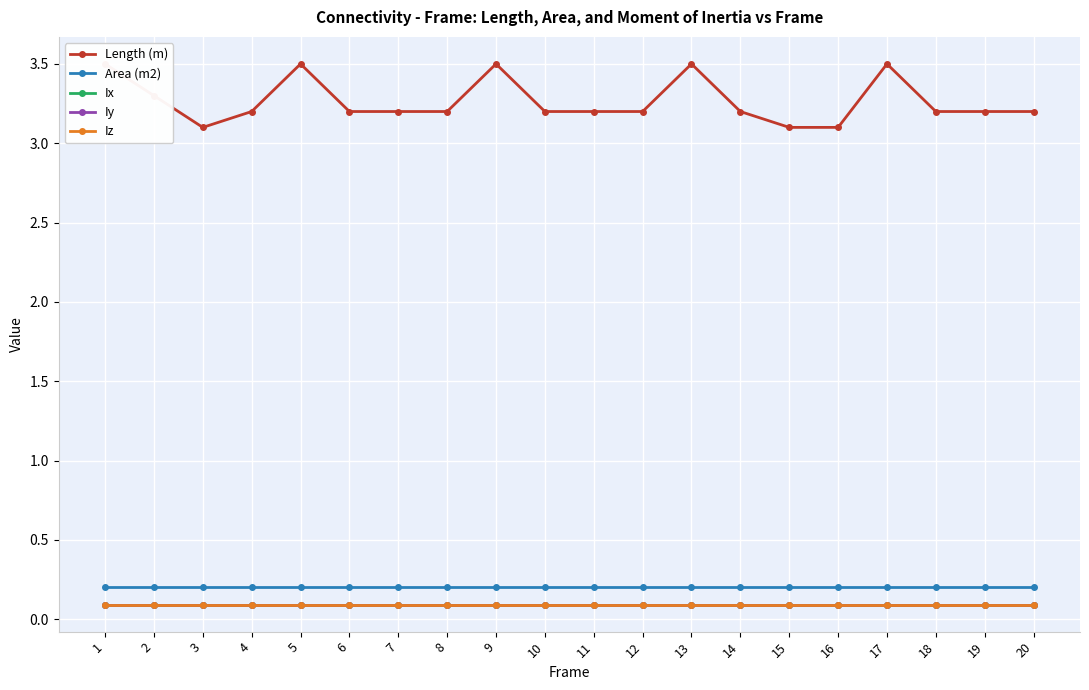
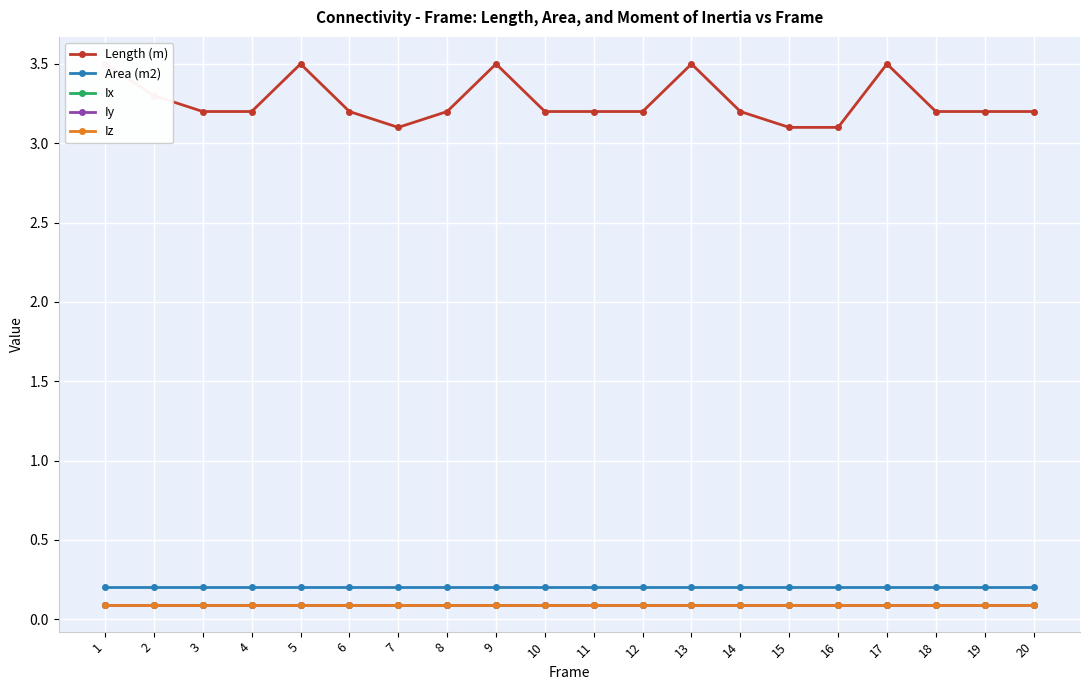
Length (m), 3: 3.1 -> 3.2
Length (m), 7: 3.2 -> 3.1
